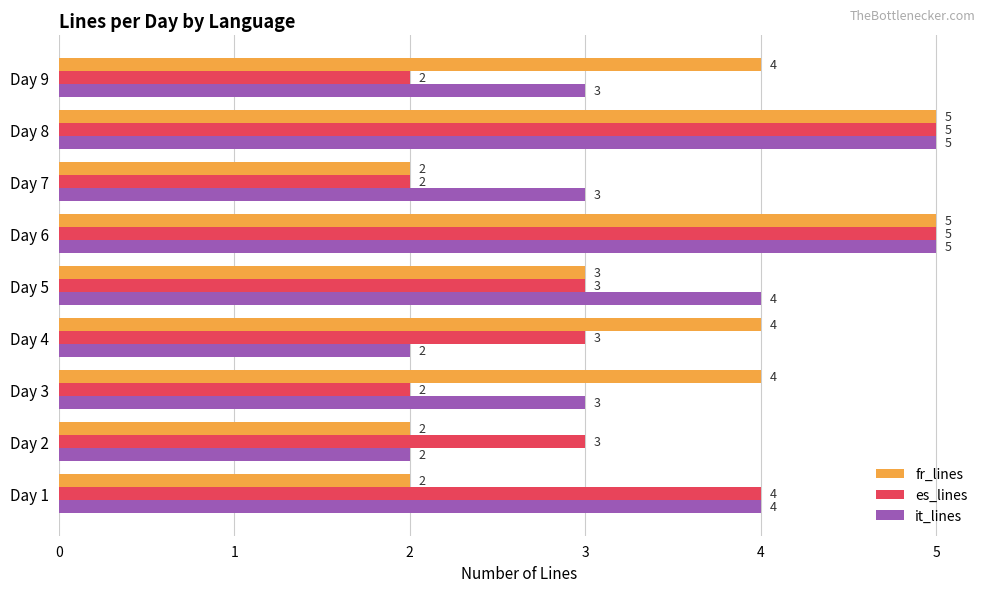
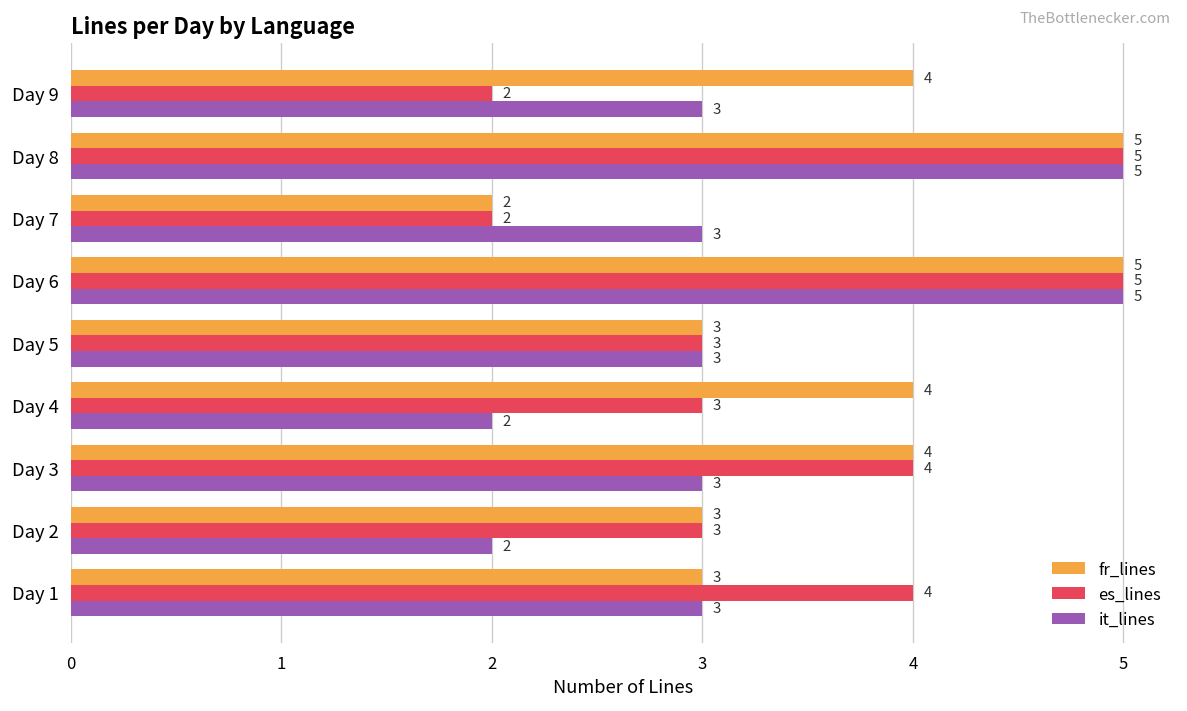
it_lines, Day 5: 4 -> 3
es_lines, Day 3: 2 -> 4
fr_lines, Day 2: 2 -> 3
fr_lines, Day 1: 2 -> 3
it_lines, Day 1: 4 -> 3
